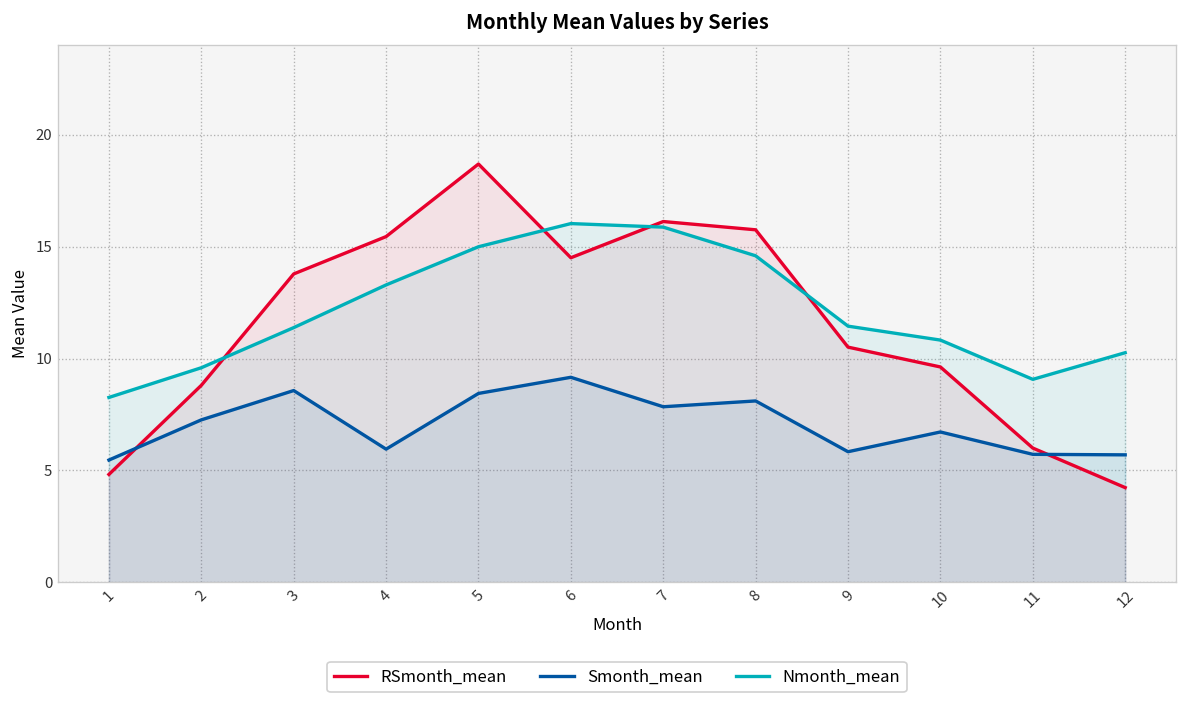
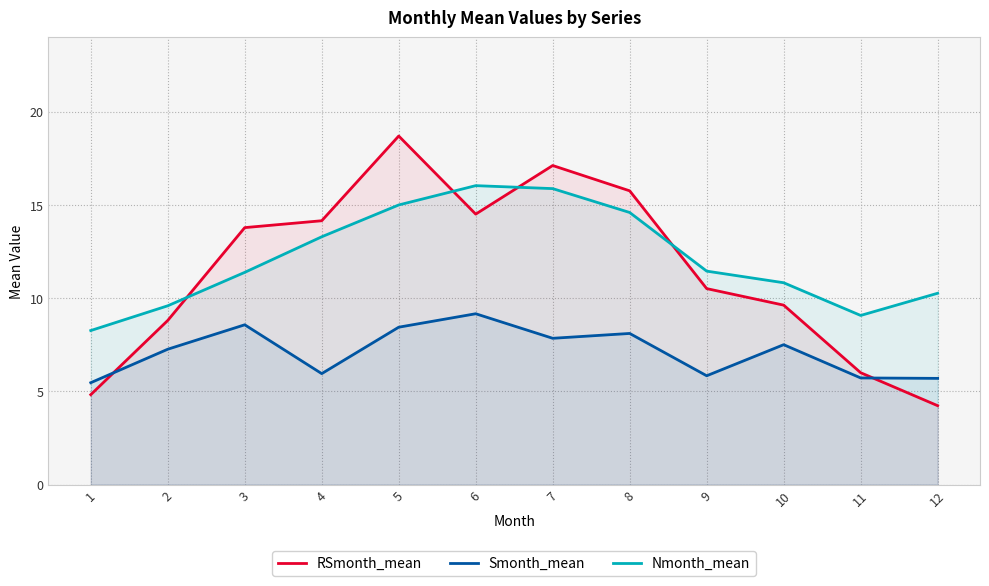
RSmonth_mean, 4: 15.4 -> 14.1
RSmonth_mean, 7: 16.1 -> 17.1
Smonth_mean, 10: 6.7 -> 7.5
